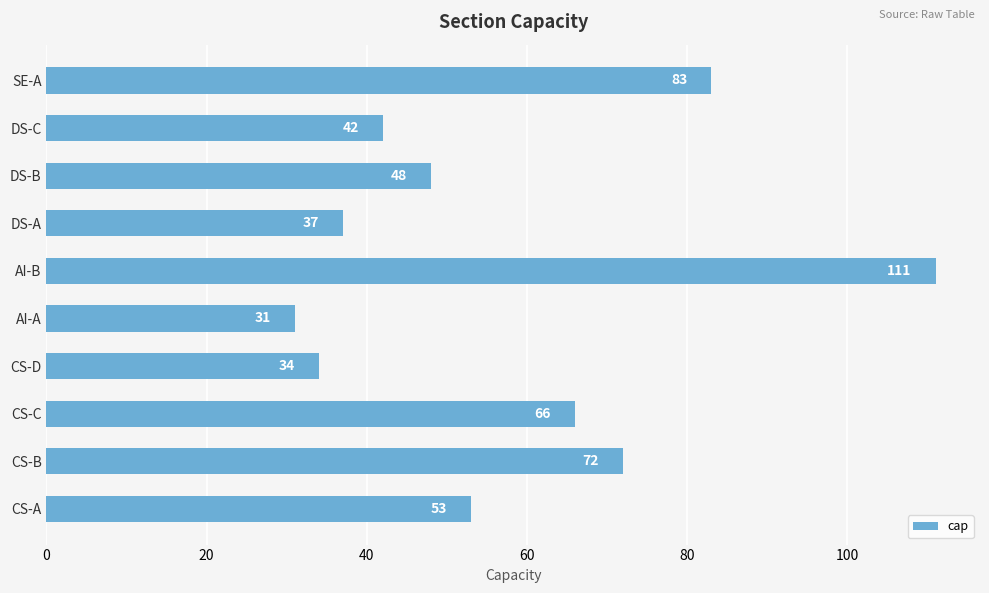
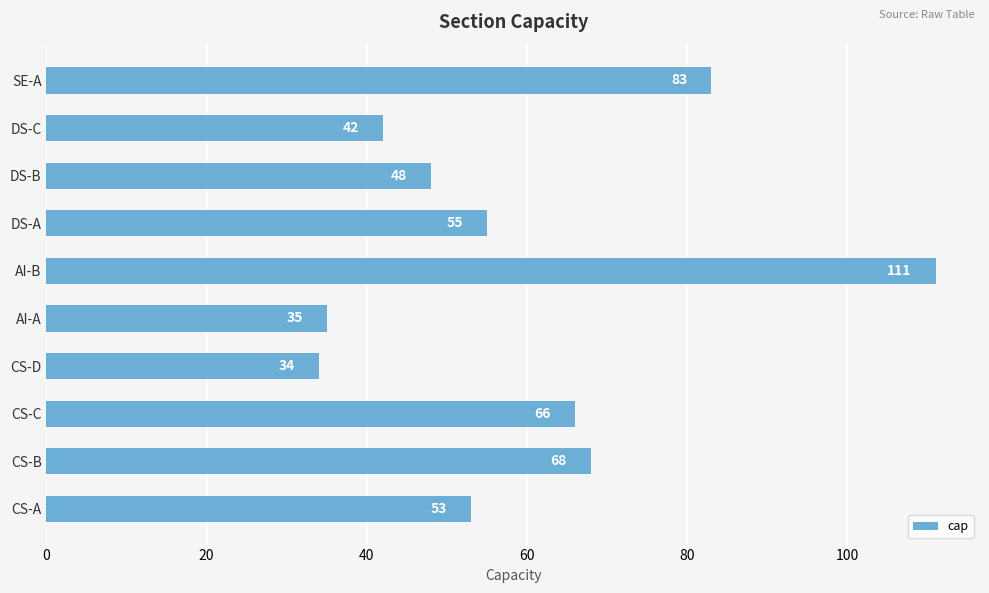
DS-A: 37 -> 55
AI-A: 31 -> 35
CS-B: 72 -> 68
